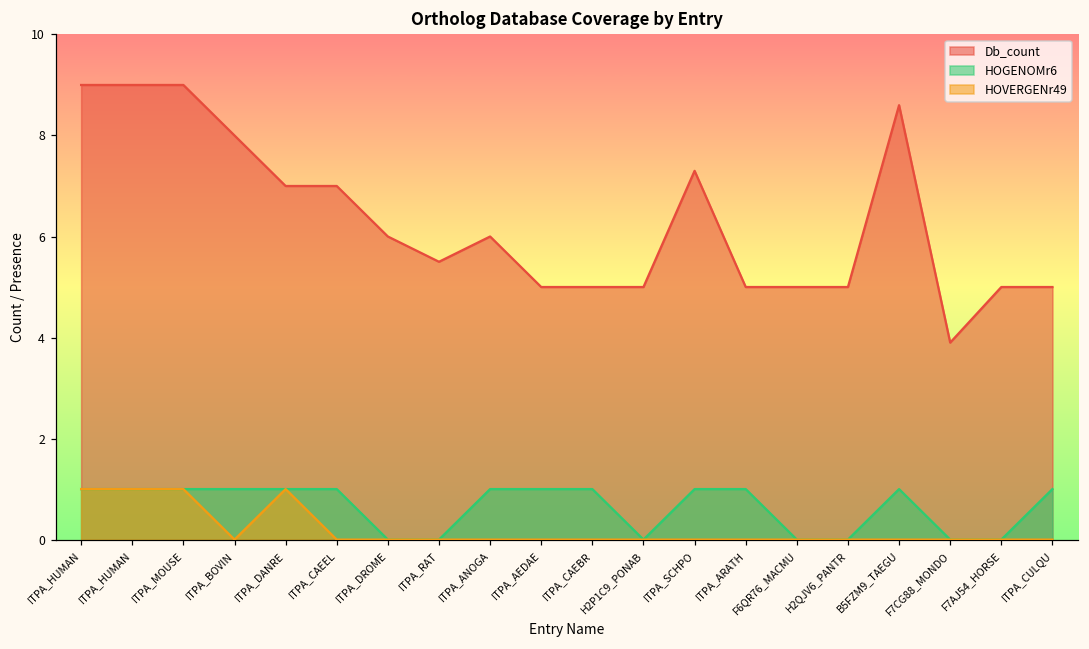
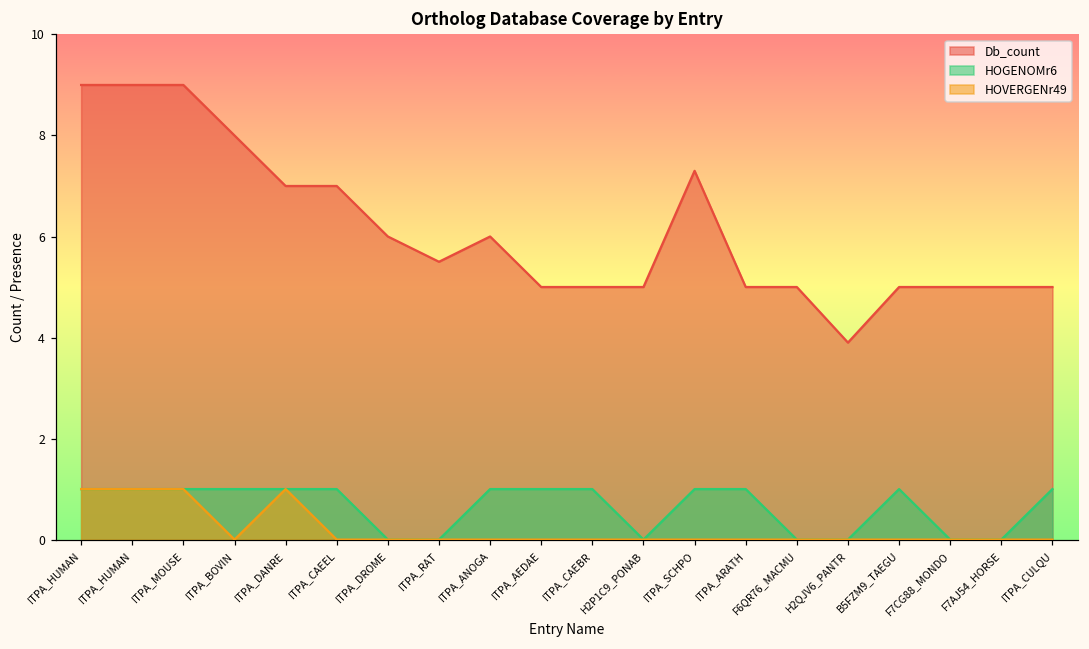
Db_count, H2QJV6_PANTR: 5.0 -> 3.9
Db_count, B5FZM9_TAEGU: 8.6 -> 5.0
Db_count, F7CG88_MONDO: 3.9 -> 5.0
